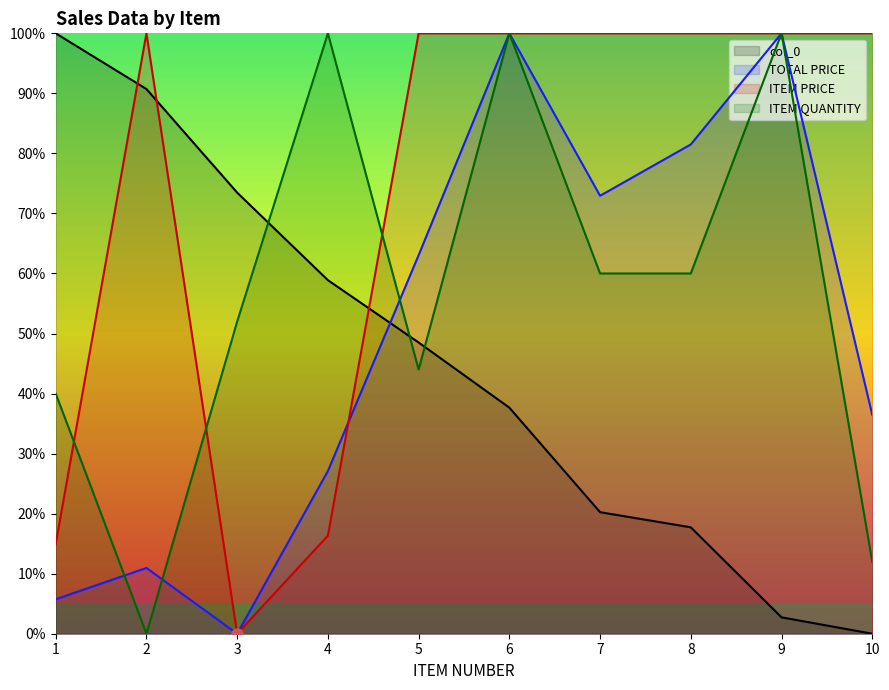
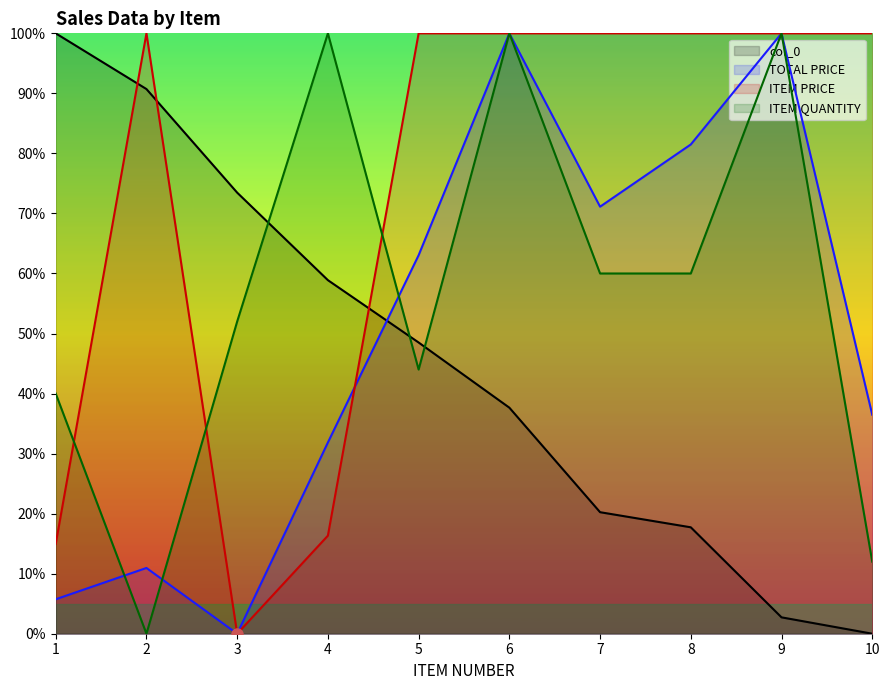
TOTAL PRICE, 4: 27% -> 32%
TOTAL PRICE, 7: 73% -> 71%
